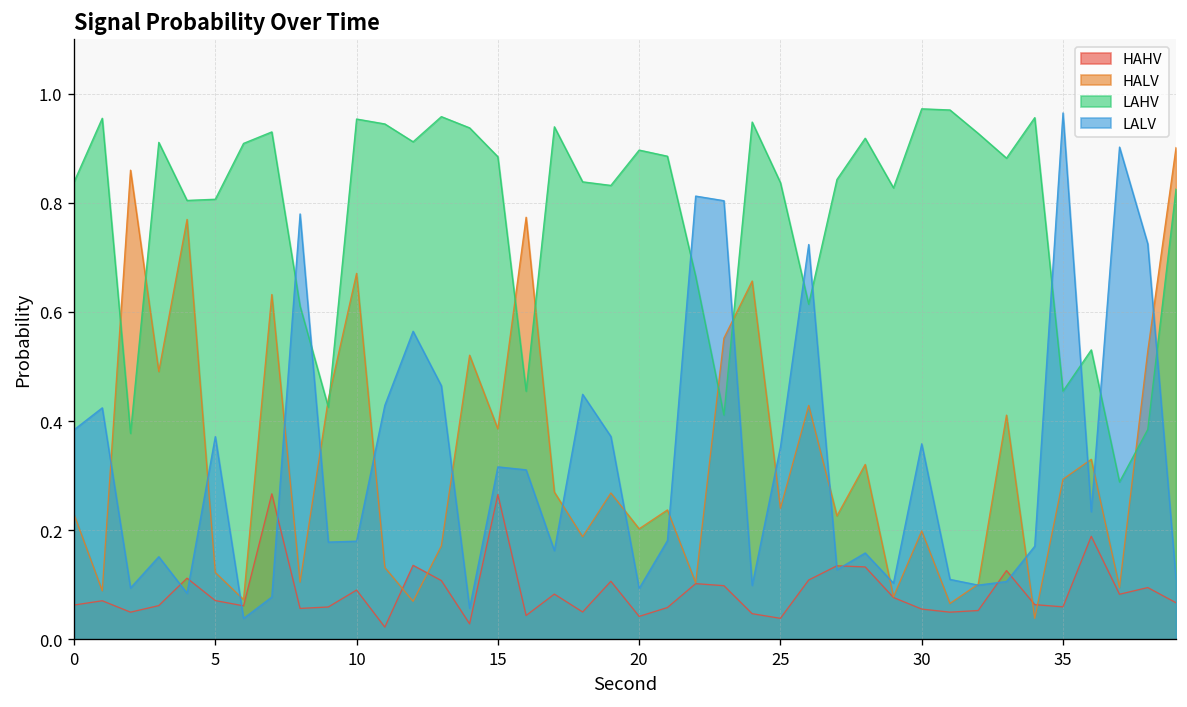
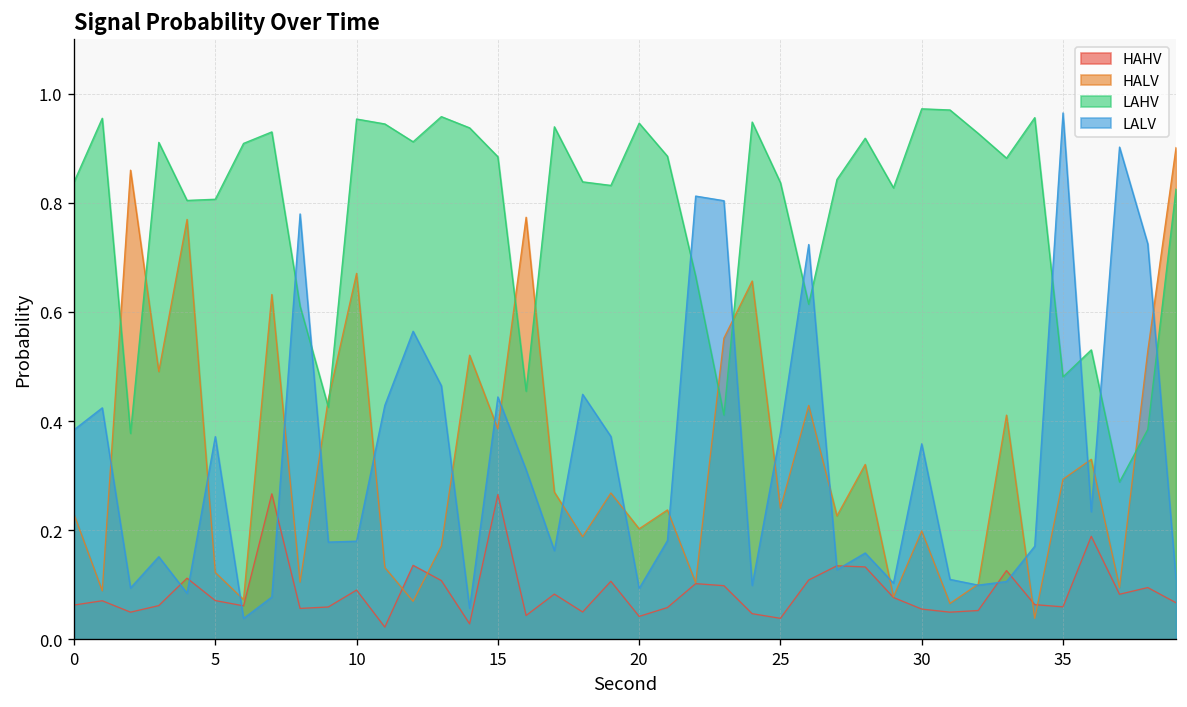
LALV, 15: 0.32 -> 0.44
LAHV, 20: 0.90 -> 0.95
LALV, 25: 0.35 -> 0.38
LAHV, 35: 0.45 -> 0.48
